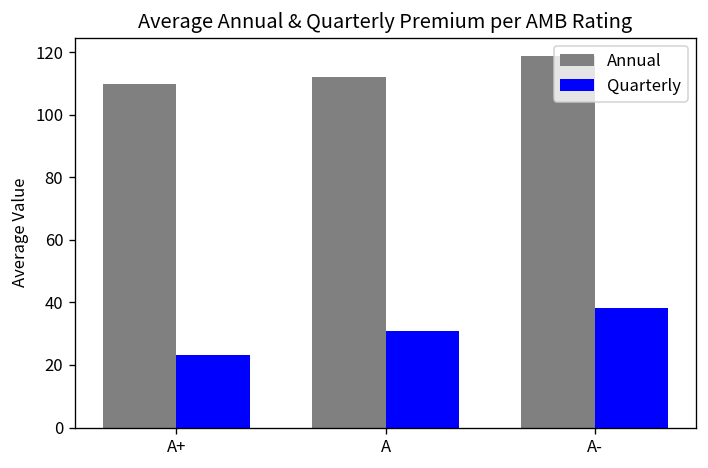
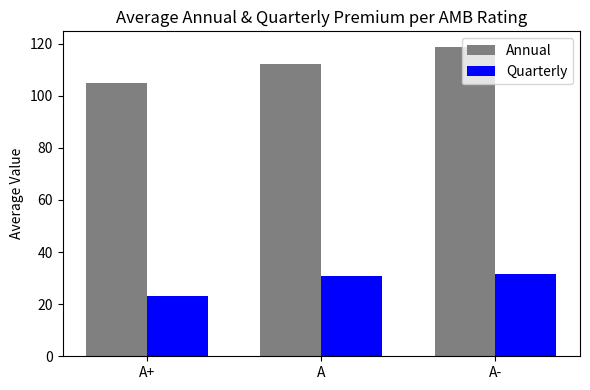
Annual, A+: 110 -> 105
Quarterly, A-: 38 -> 31
